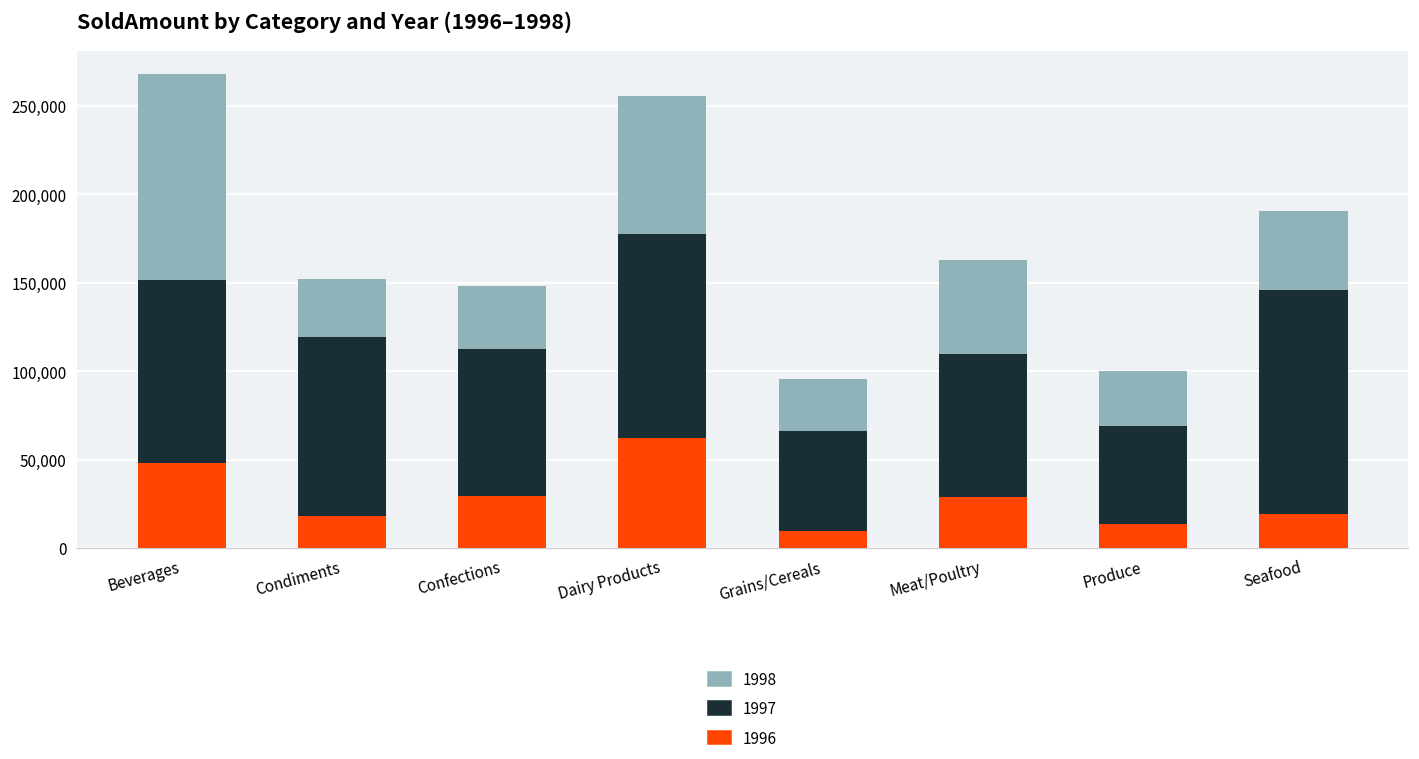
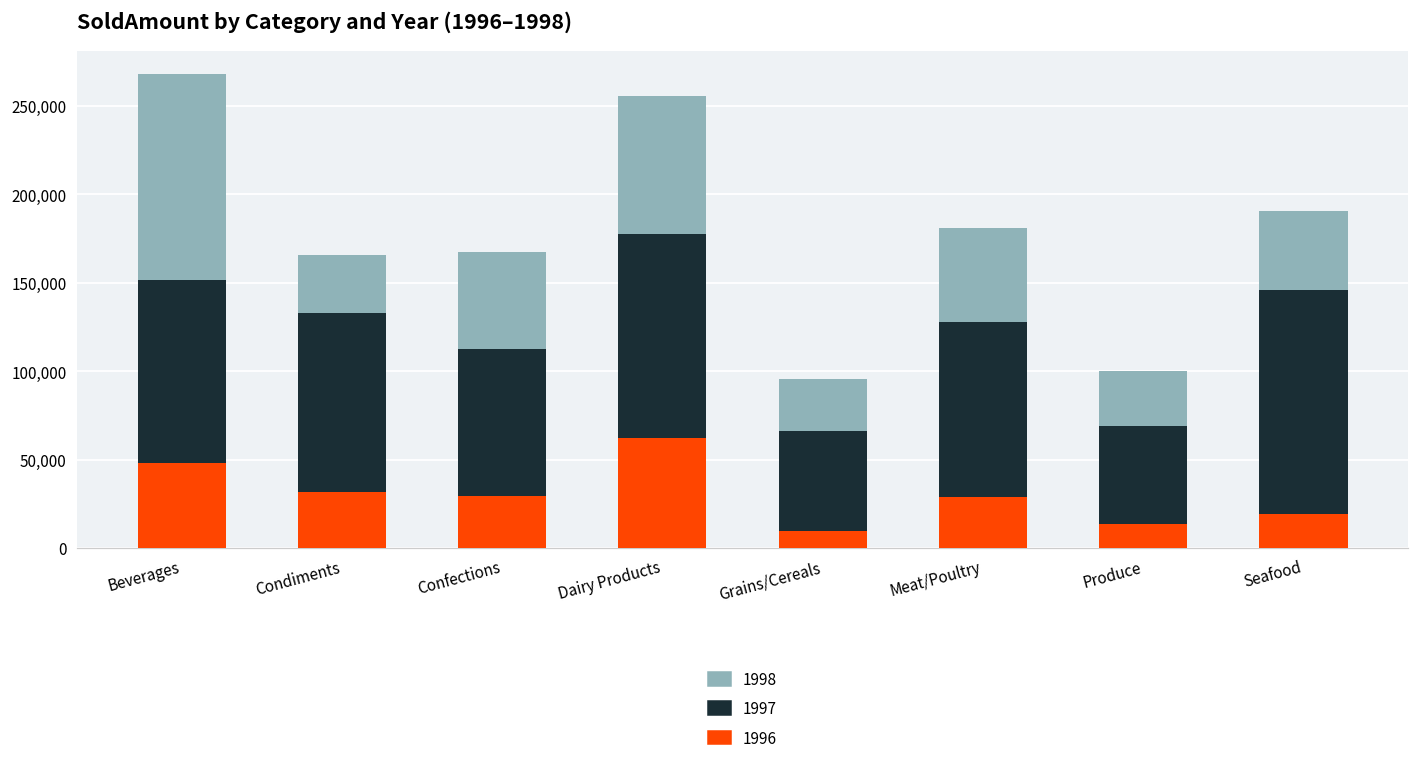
1996, Condiments: 18,000 -> 32,000
1998, Confections: 36,000 -> 55,000
1997, Meat/Poultry: 81,000 -> 99,000
